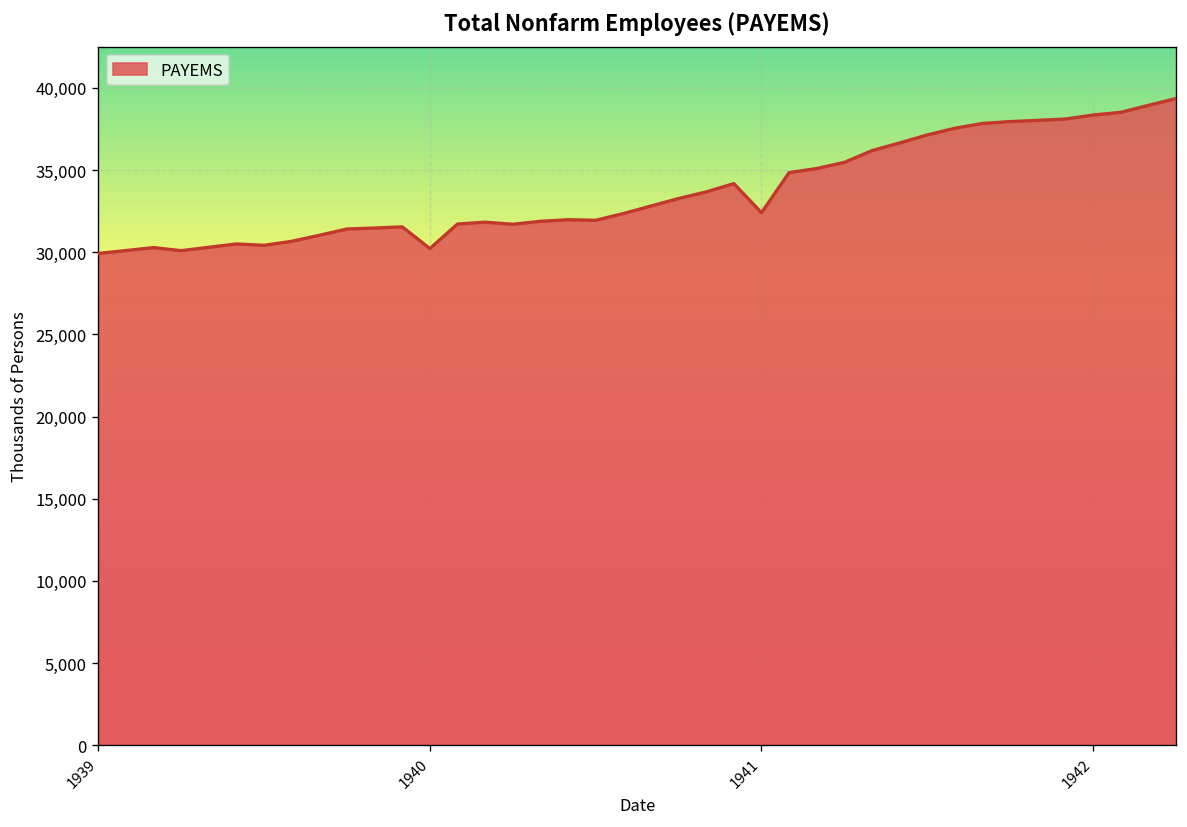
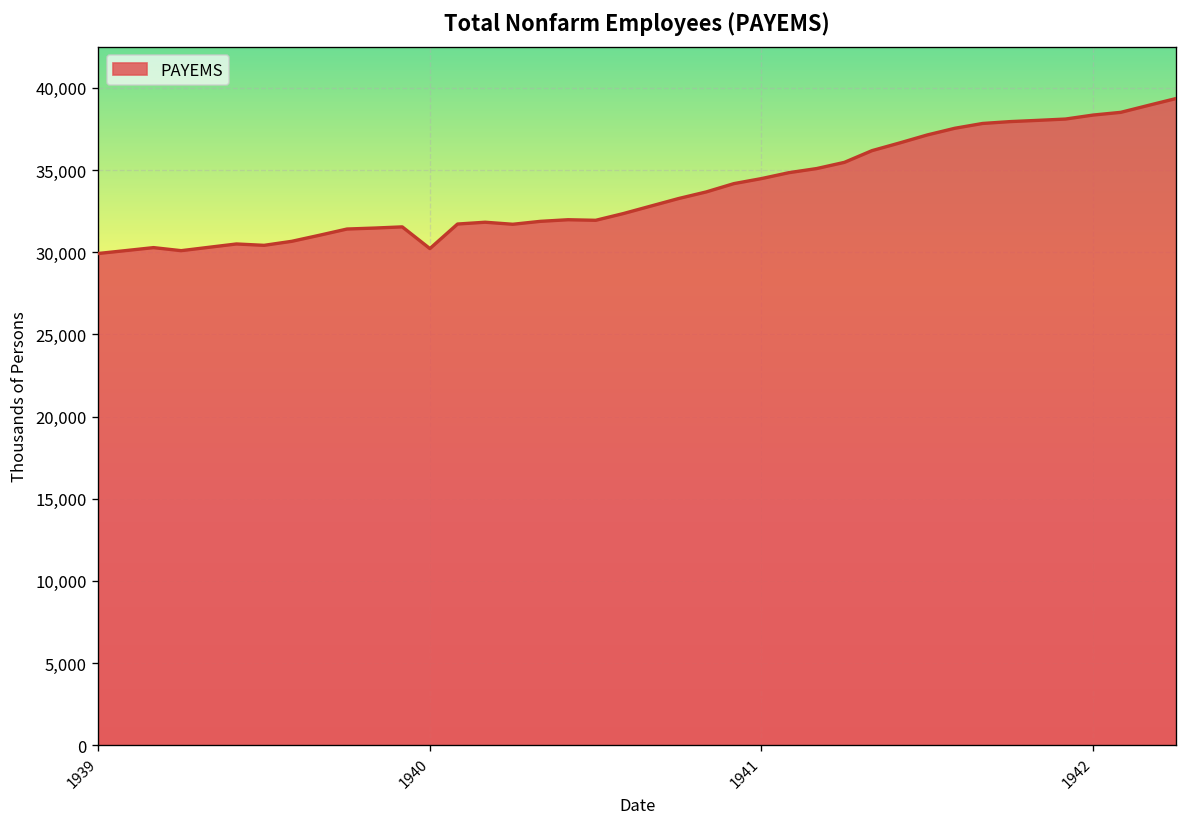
1941: 32,400 -> 34,500
